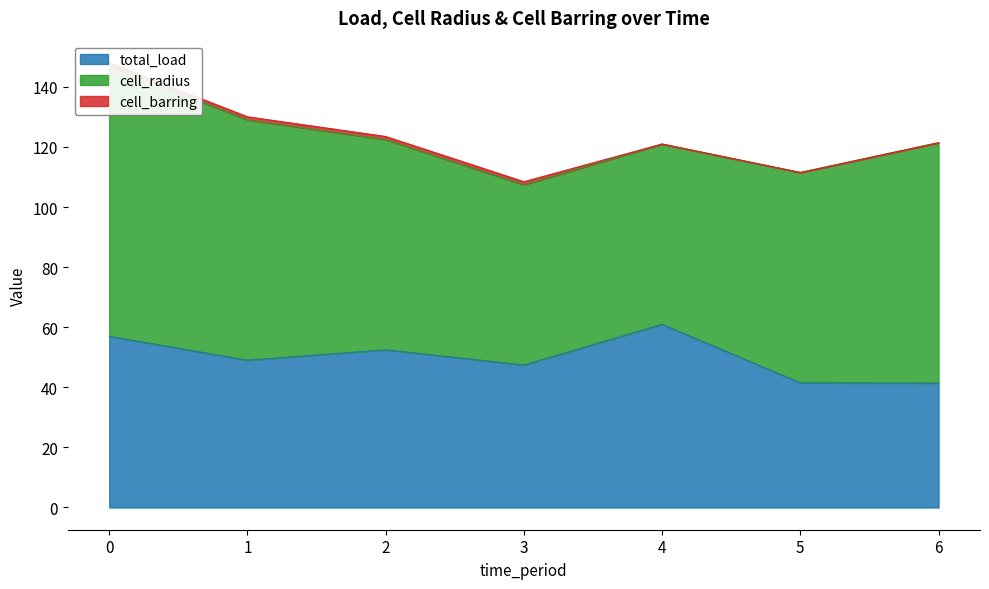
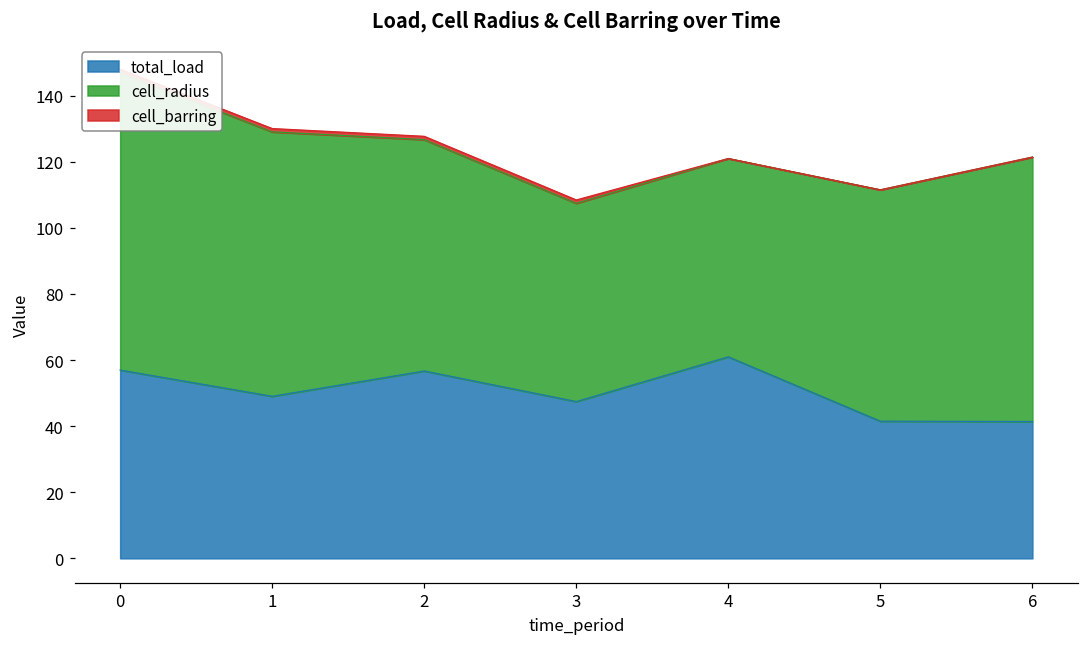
total_load, 2: 52 -> 57
